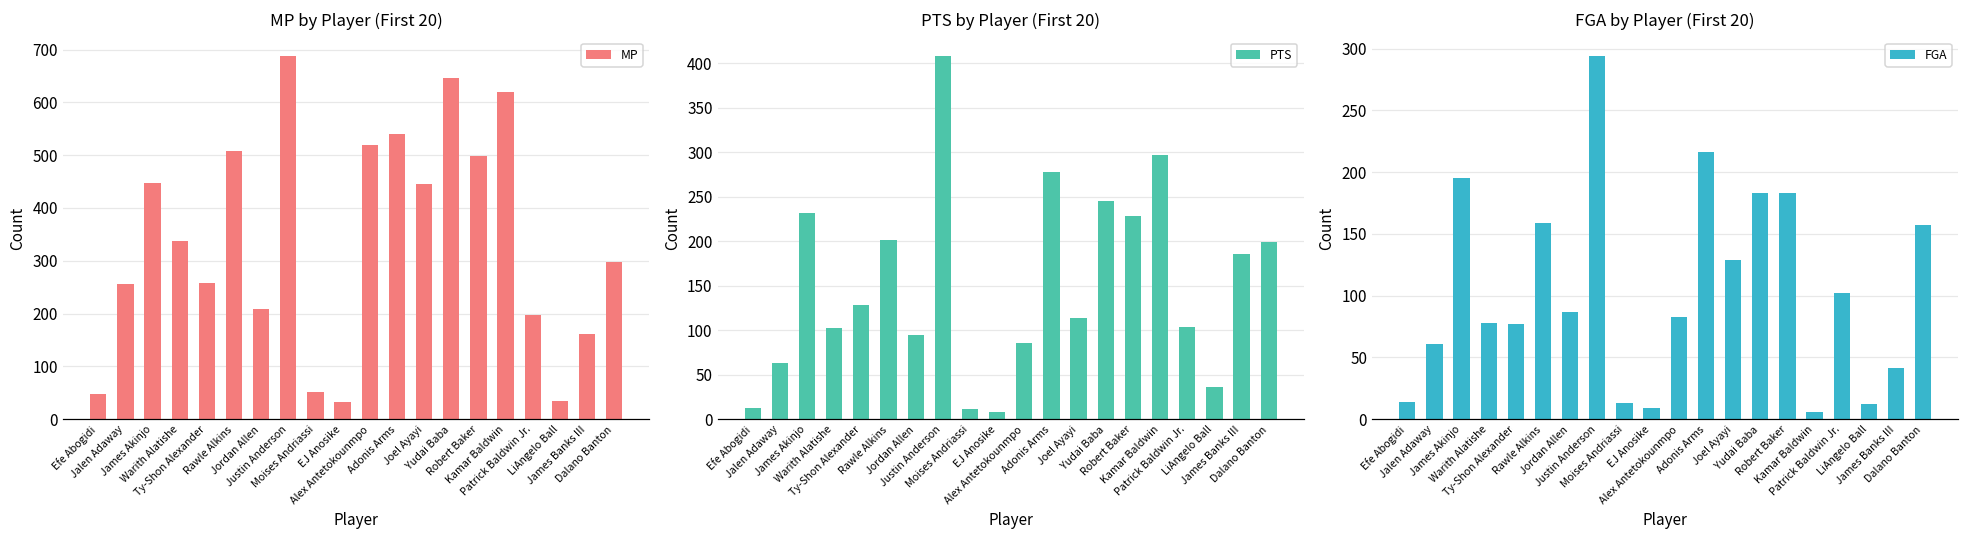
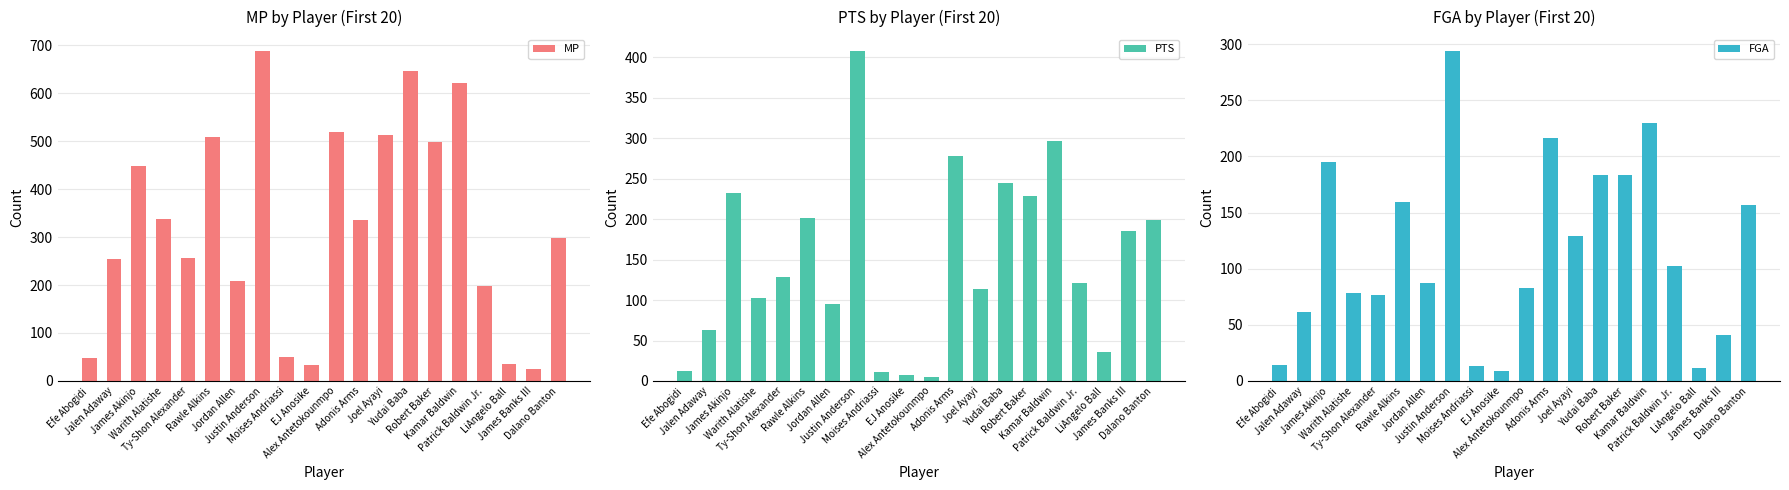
MP by Player (First 20), Adonis Arms: 540 -> 340
MP by Player (First 20), Joel Ayayi: 450 -> 510
MP by Player (First 20), James Banks III: 160 -> 30
PTS by Player (First 20), Alex Antetokounmpo: 90 -> 10
PTS by Player (First 20), Patrick Baldwin Jr.: 100 -> 120
FGA by Player (First 20), Kamar Baldwin: 6 -> 230
